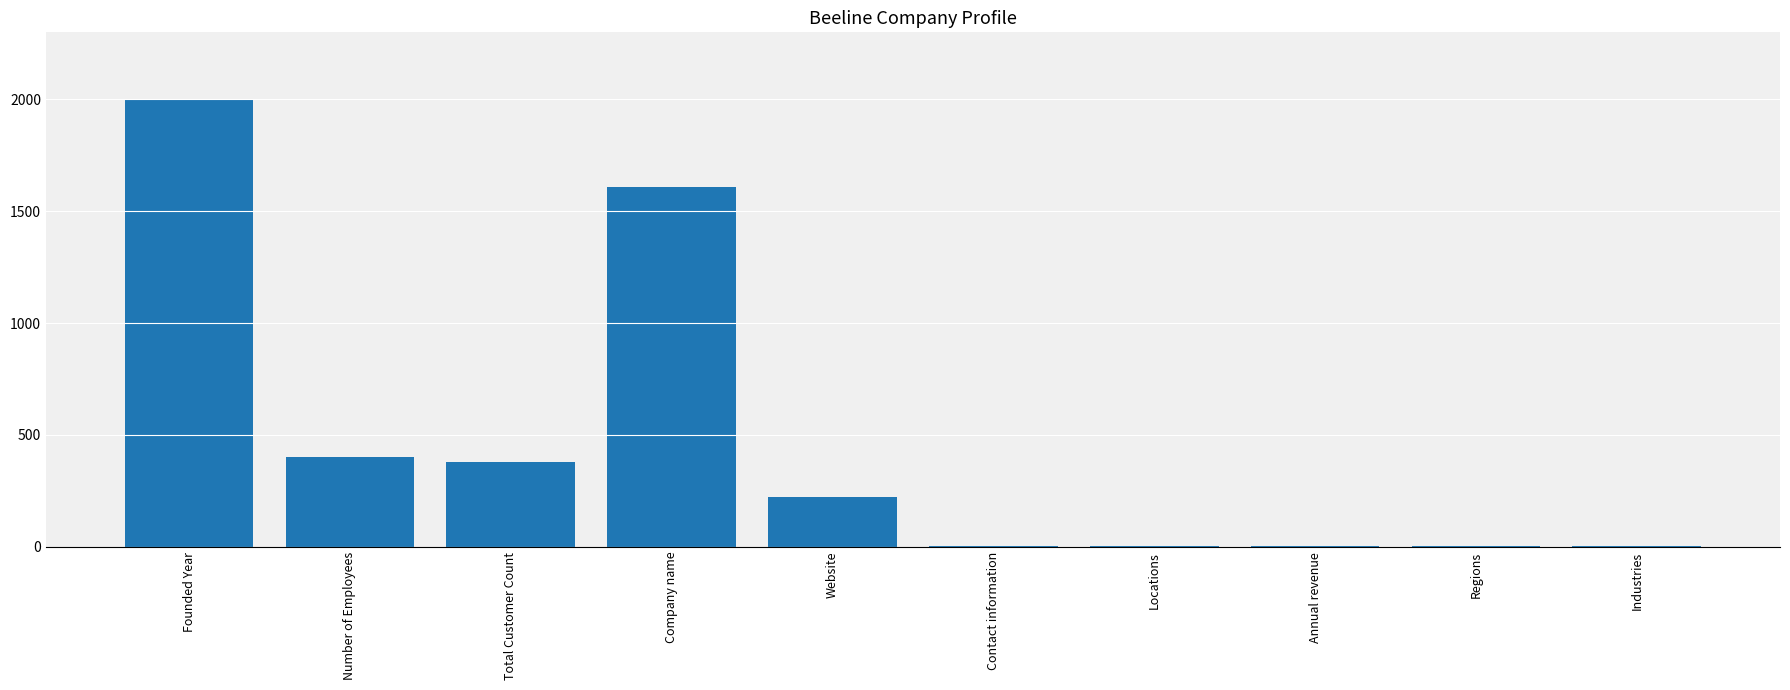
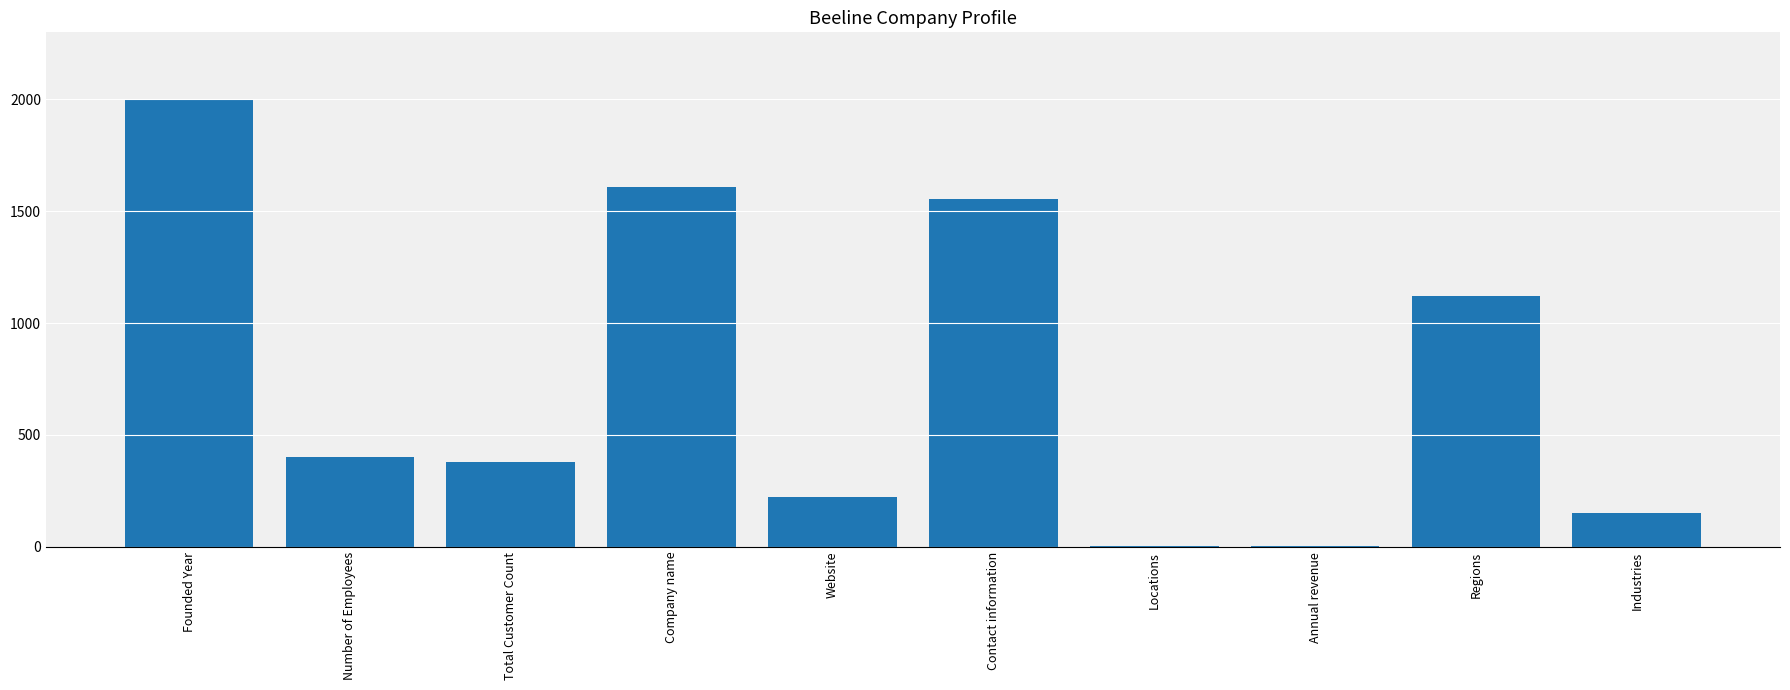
Contact information: 0 -> 1560
Regions: 0 -> 1120
Industries: 0 -> 150
